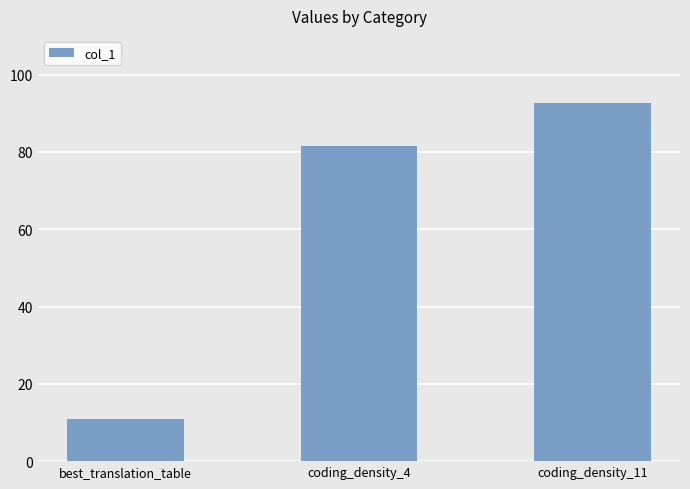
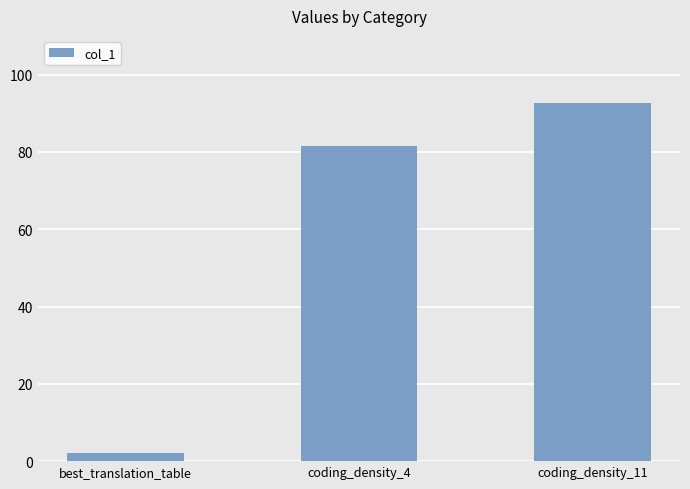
best_translation_table: 11 -> 2
